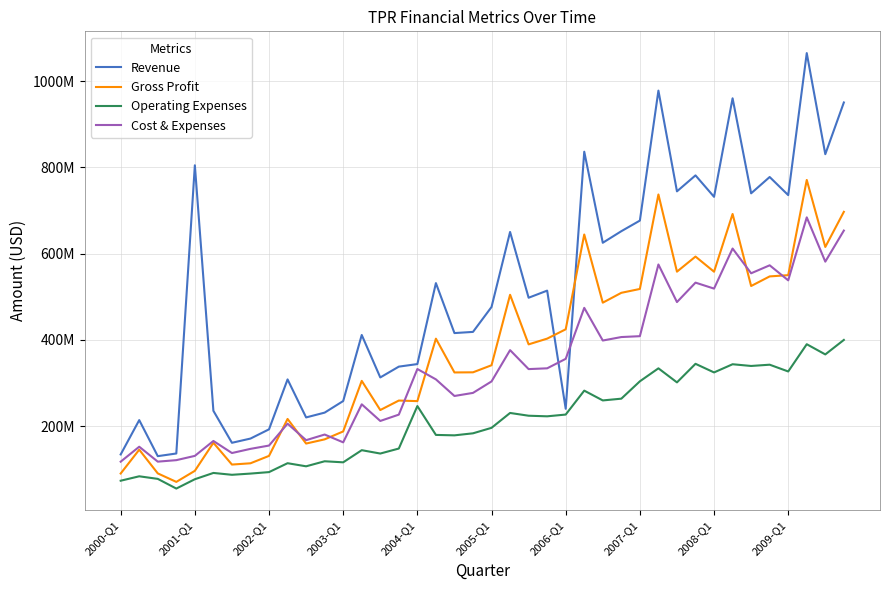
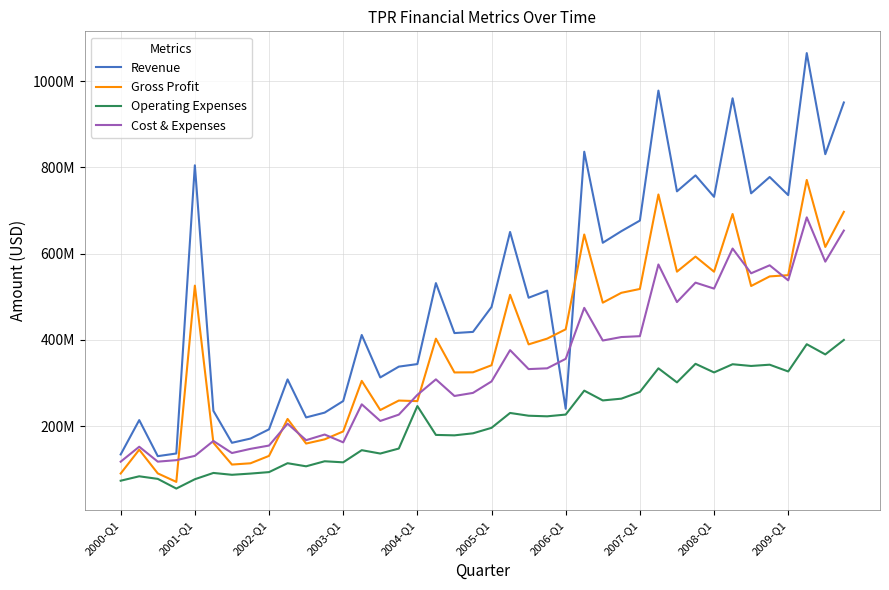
Gross Profit, 2001-Q1: 100000000 -> 530000000
Cost & Expenses, 2004-Q1: 330000000 -> 270000000
Operating Expenses, 2007-Q1: 300000000 -> 280000000
